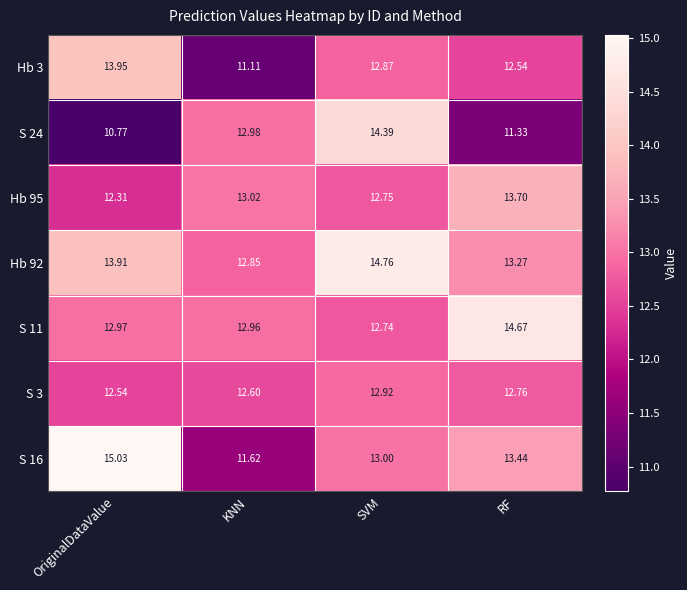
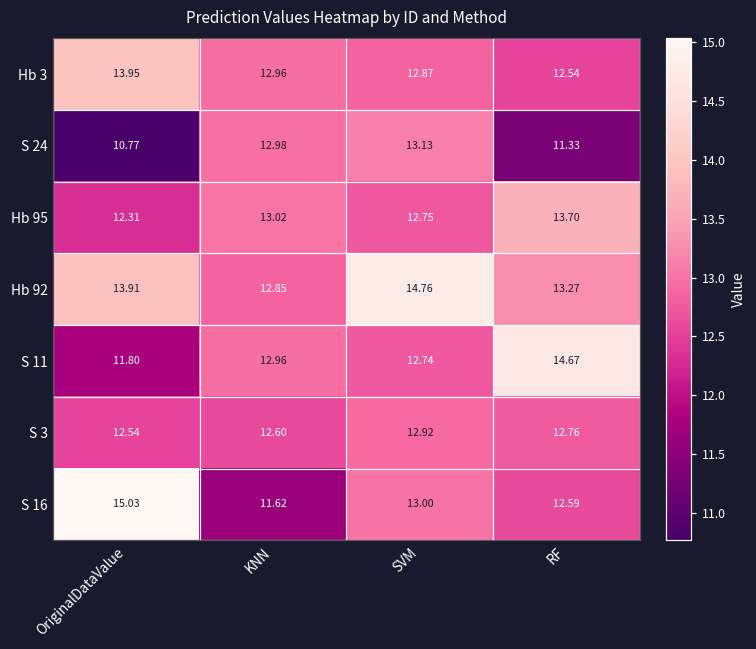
Hb 3, KNN: 11.11 -> 12.96
S 24, SVM: 14.39 -> 13.13
S 11, OriginalDataValue: 12.97 -> 11.80
S 16, RF: 13.44 -> 12.59
